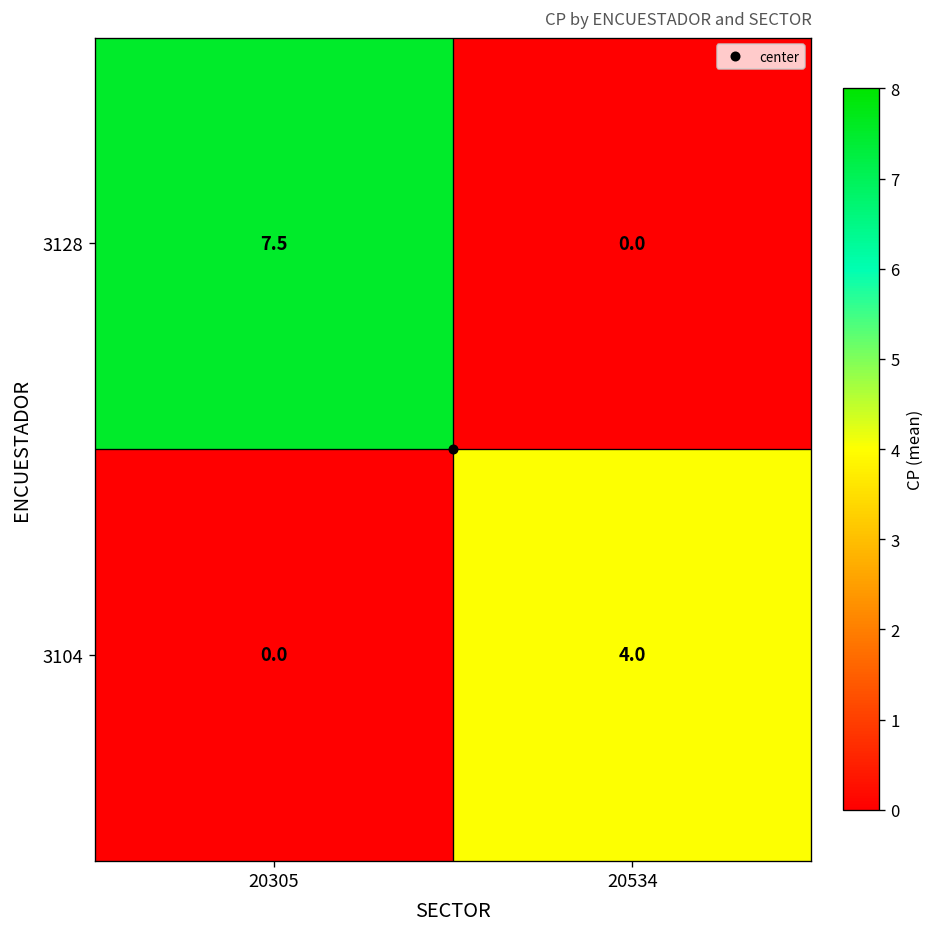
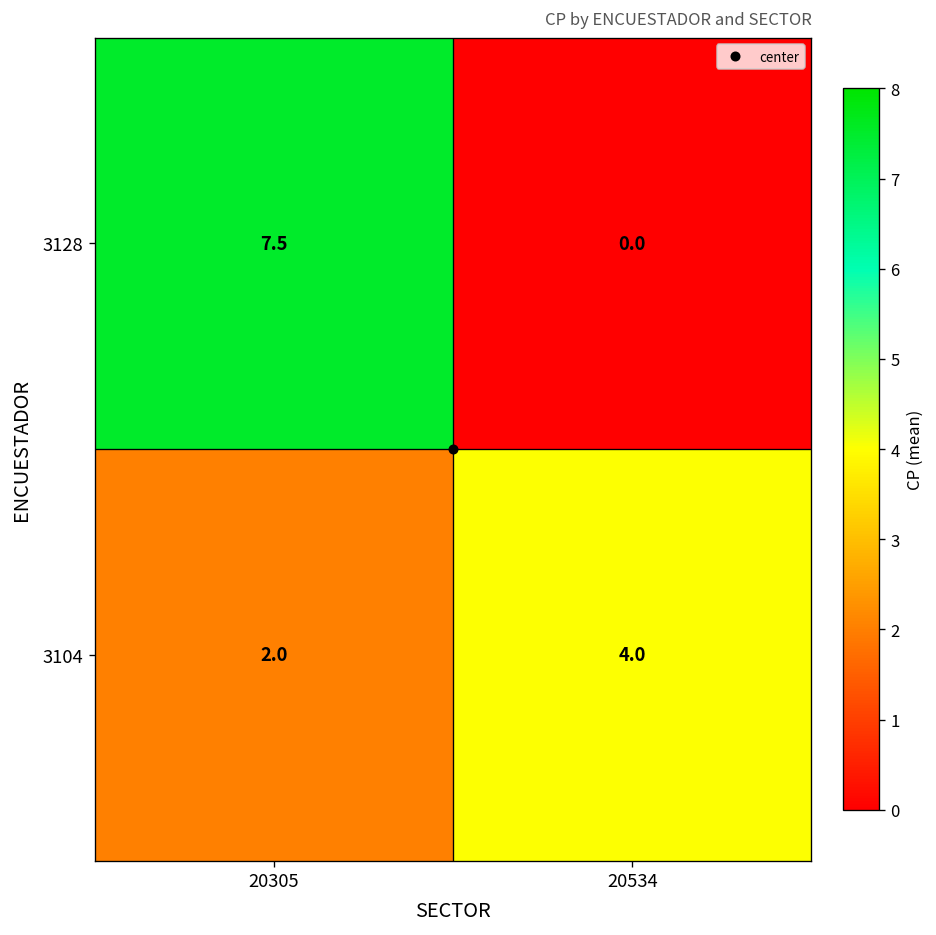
3104, 20305: 0.0 -> 2.0
